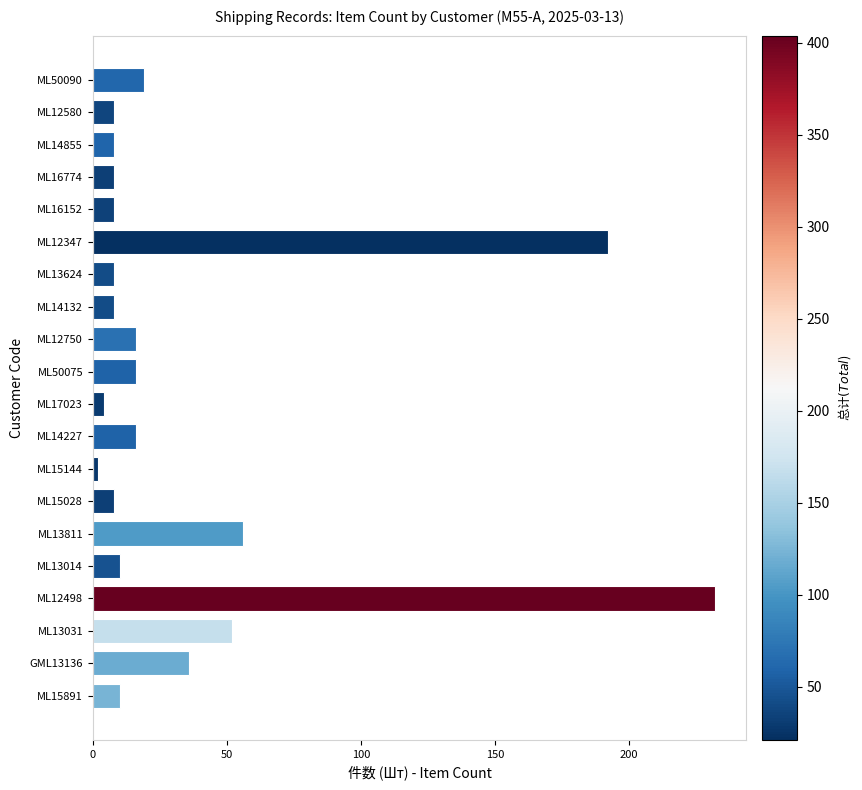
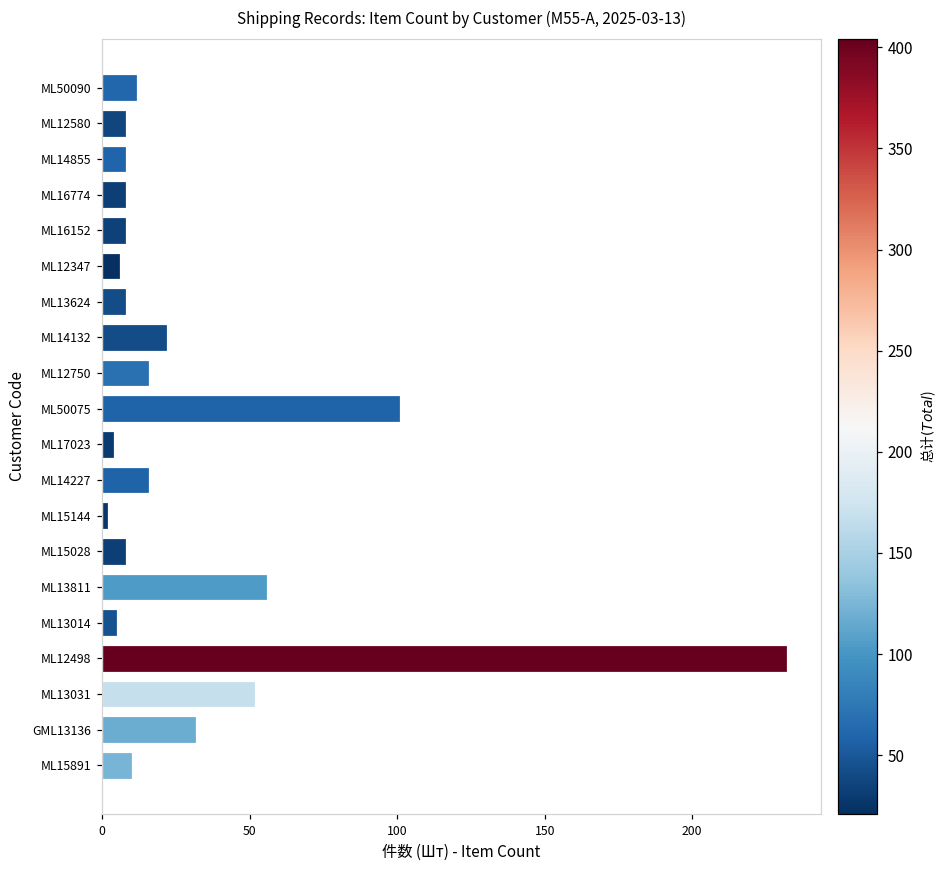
ML50090: 19 -> 12
ML12347: 192 -> 6
ML14132: 8 -> 22
ML50075: 16 -> 101
ML13014: 10 -> 5
GML13136: 36 -> 32
